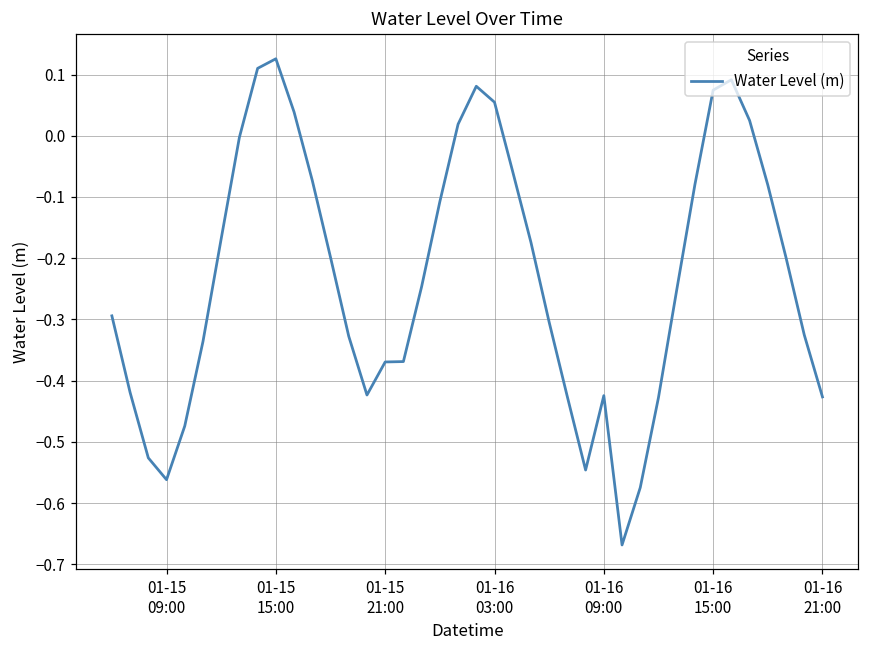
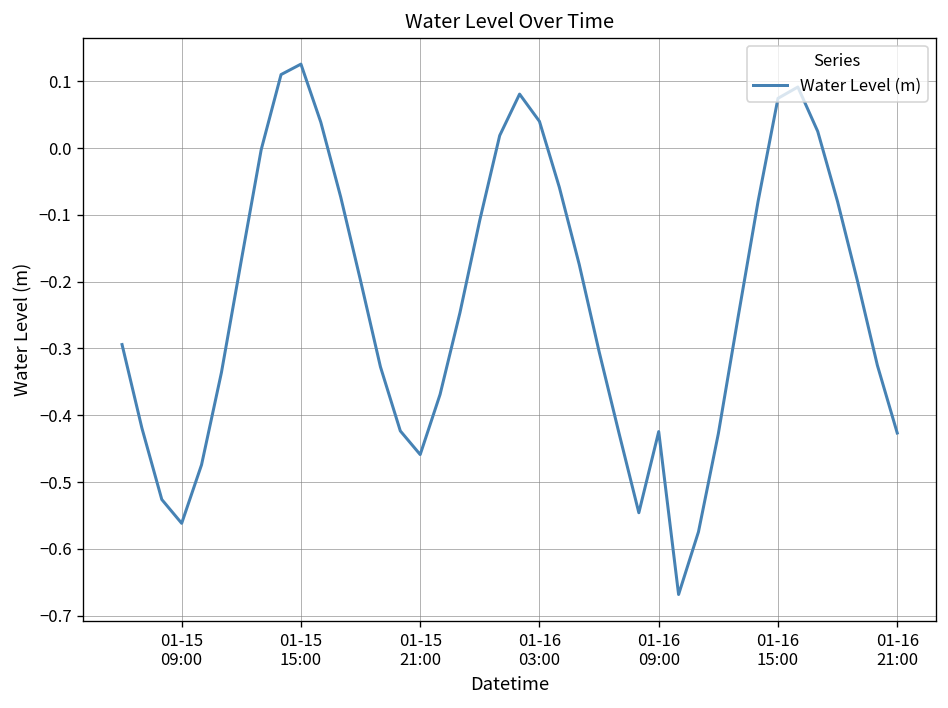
01-15 21:00: -0.37 -> -0.46
01-16 03:00: 0.05 -> 0.04
